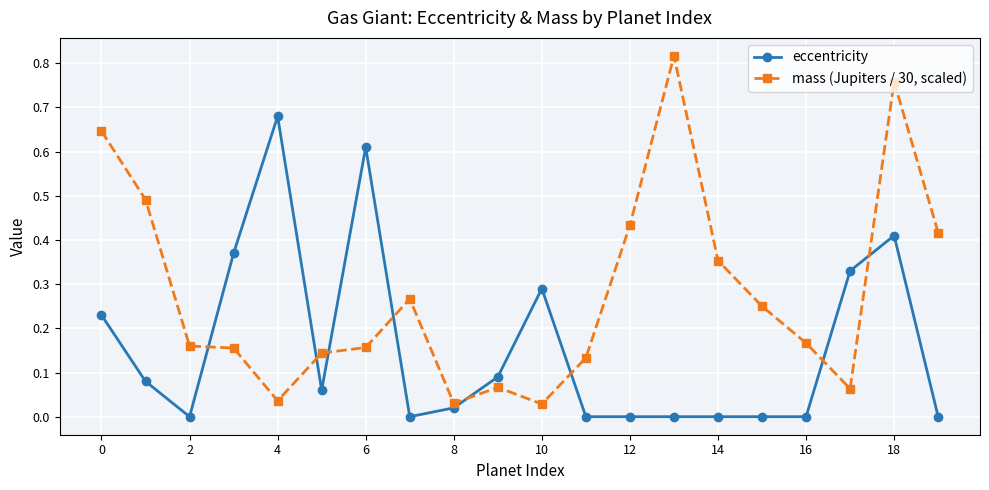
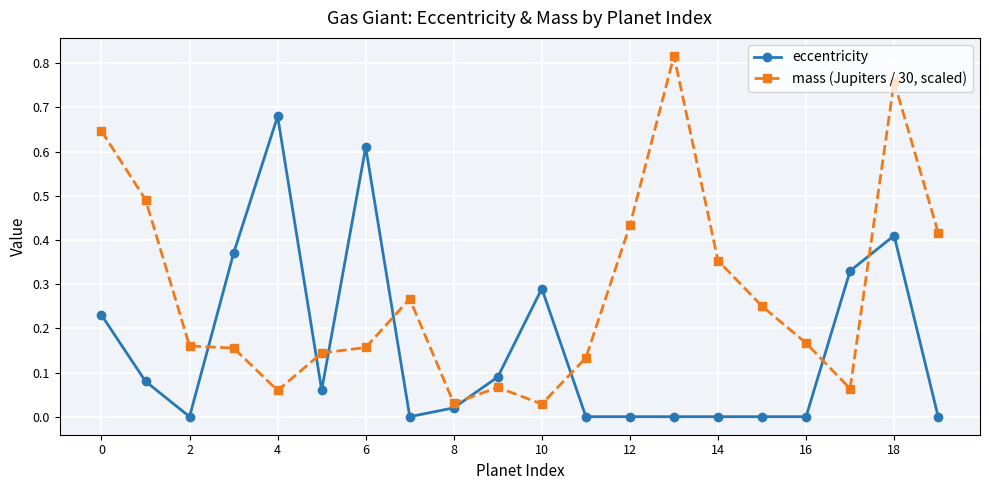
mass (Jupiters / 30, scaled), 4: 0.04 -> 0.06
